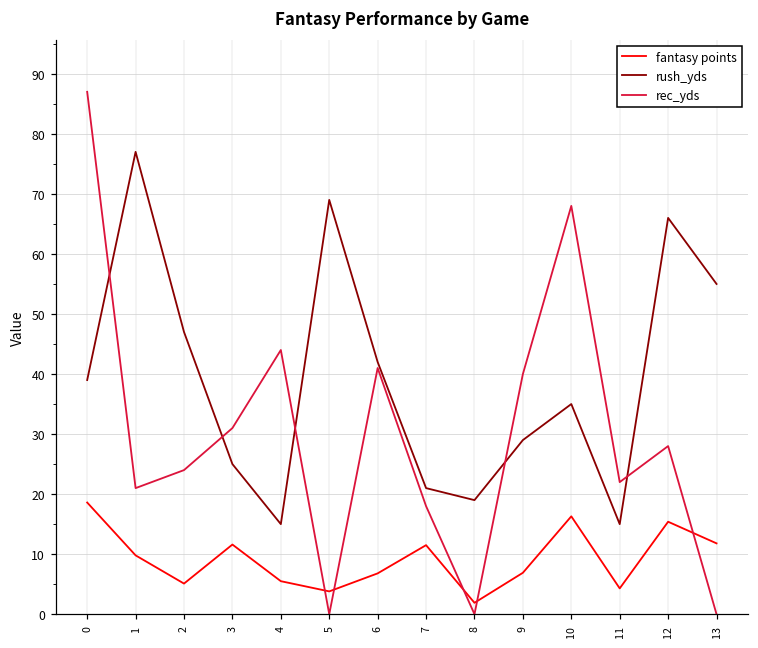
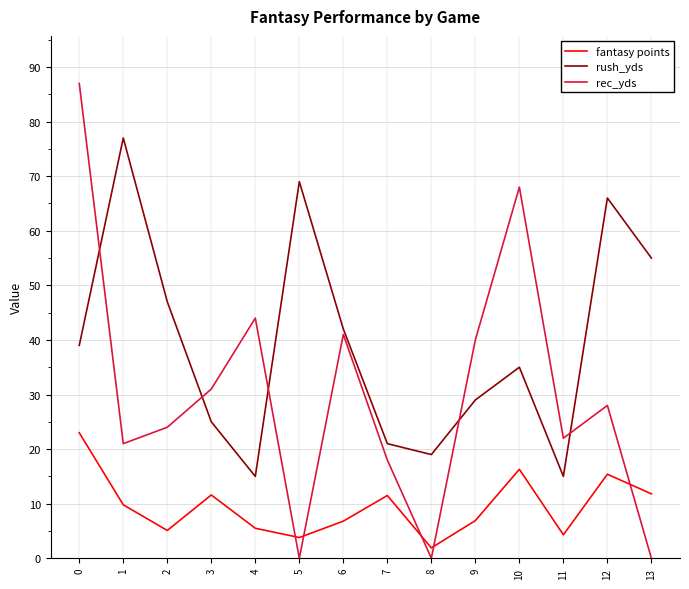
fantasy points, 0: 19 -> 23
